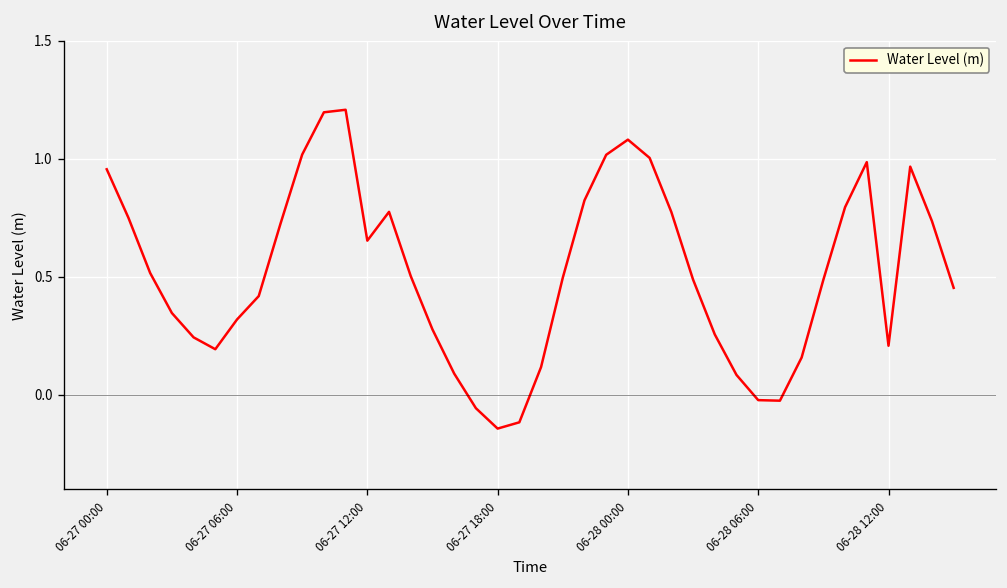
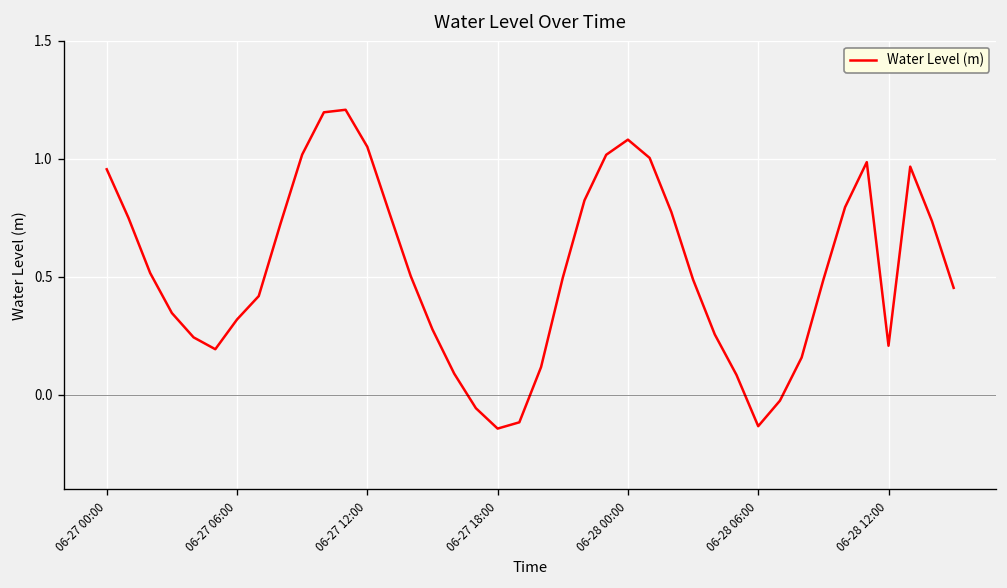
06-27 12:00: 0.65 -> 1.05
06-28 06:00: -0.02 -> -0.13
